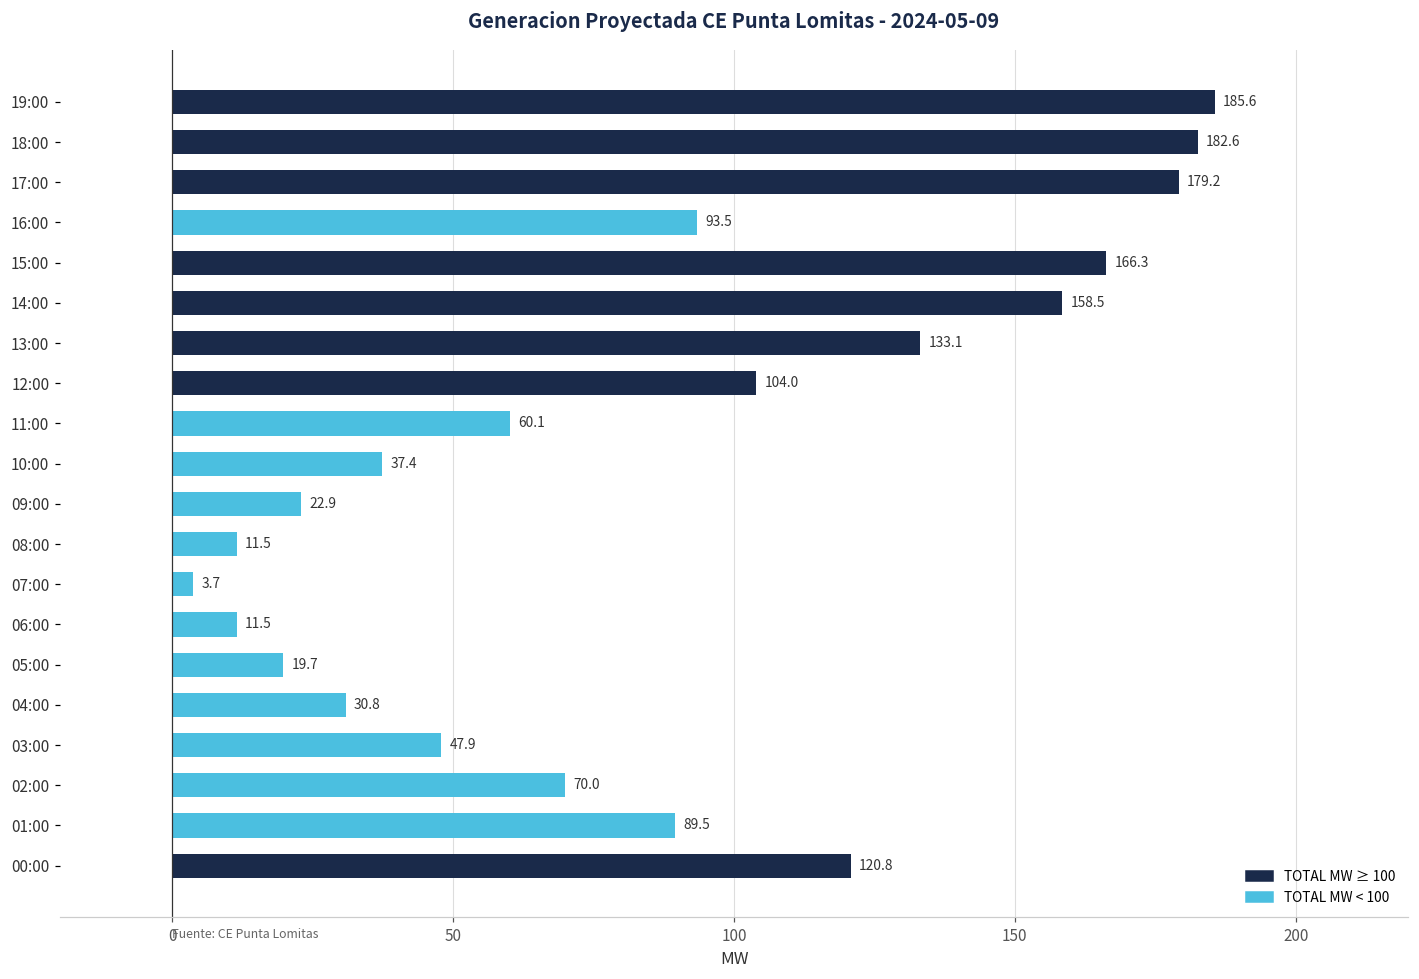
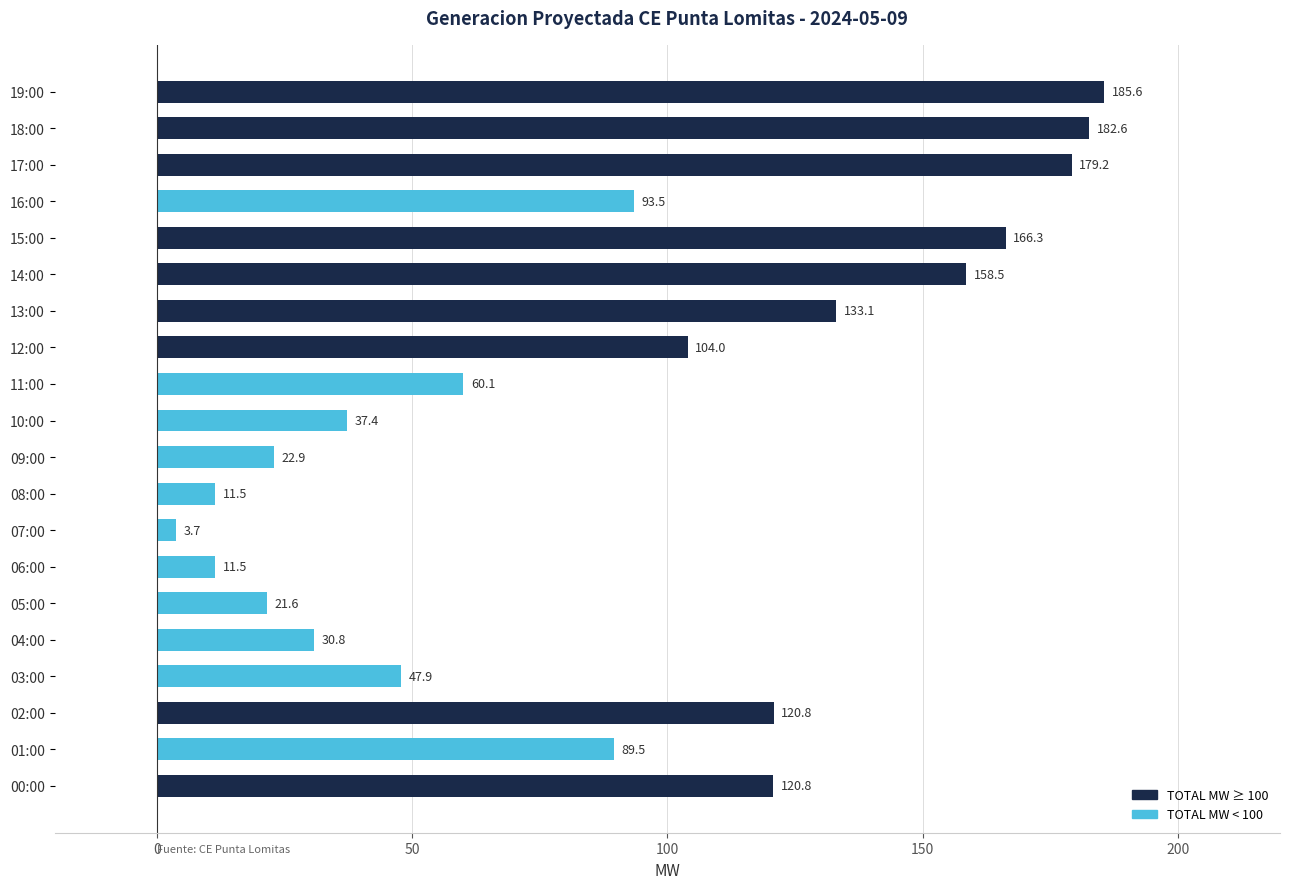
05:00: 19.7 -> 21.6
02:00: 70.0 -> 120.8
